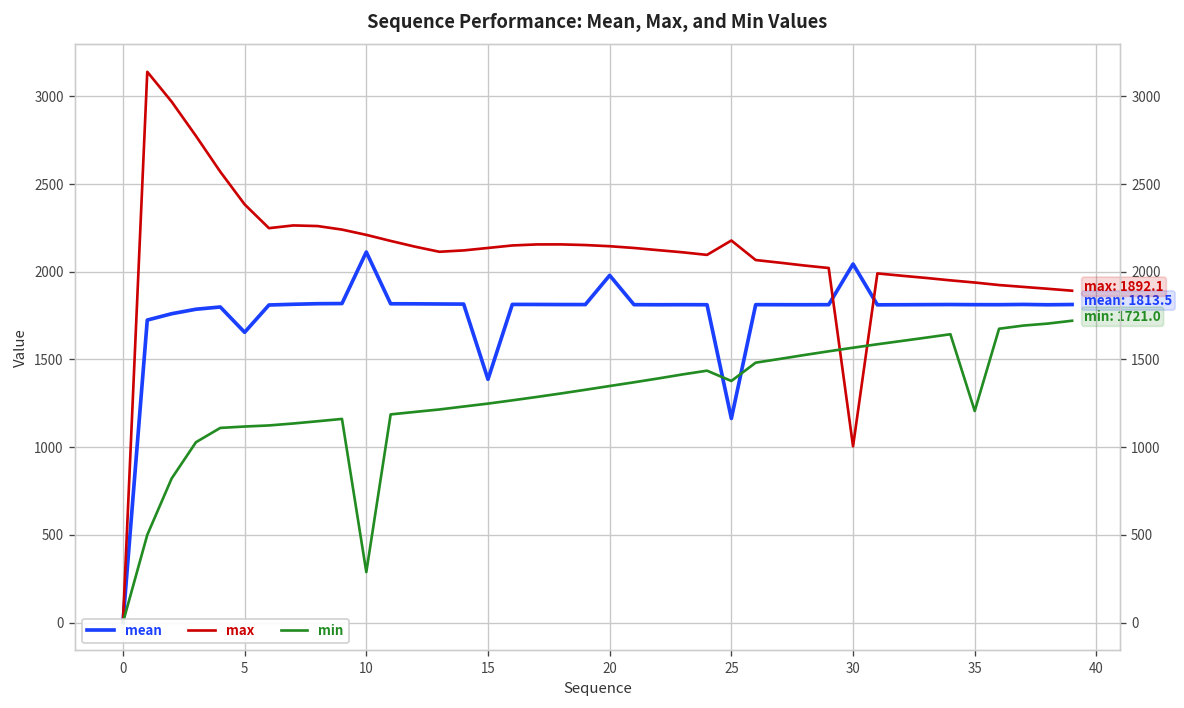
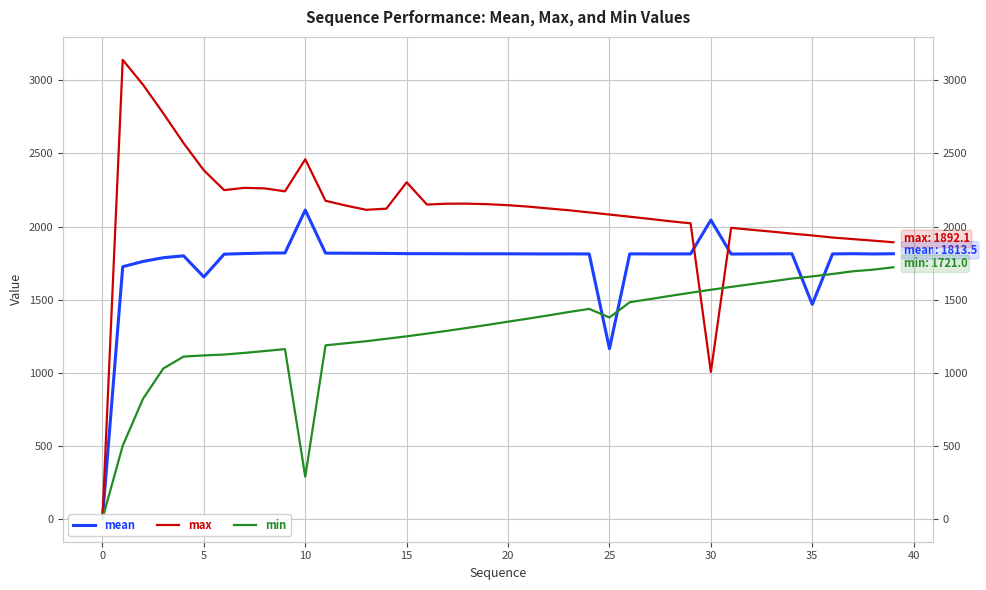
max, 10: 2210 -> 2460
mean, 15: 1390 -> 1810
max, 15: 2140 -> 2300
mean, 20: 1980 -> 1810
max, 25: 2180 -> 2080
mean, 35: 1810 -> 1470
min, 35: 1210 -> 1660
